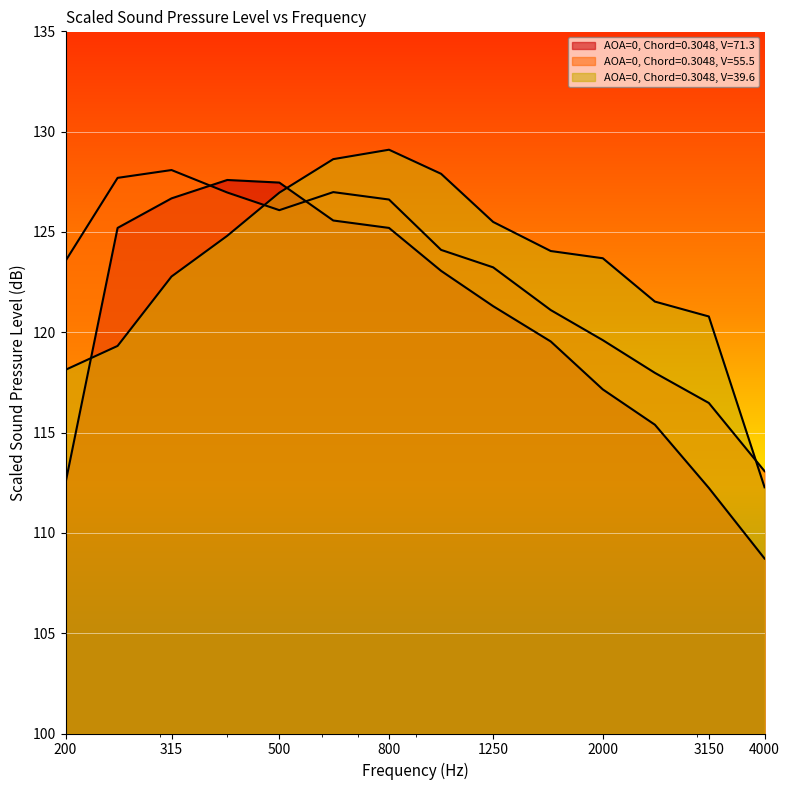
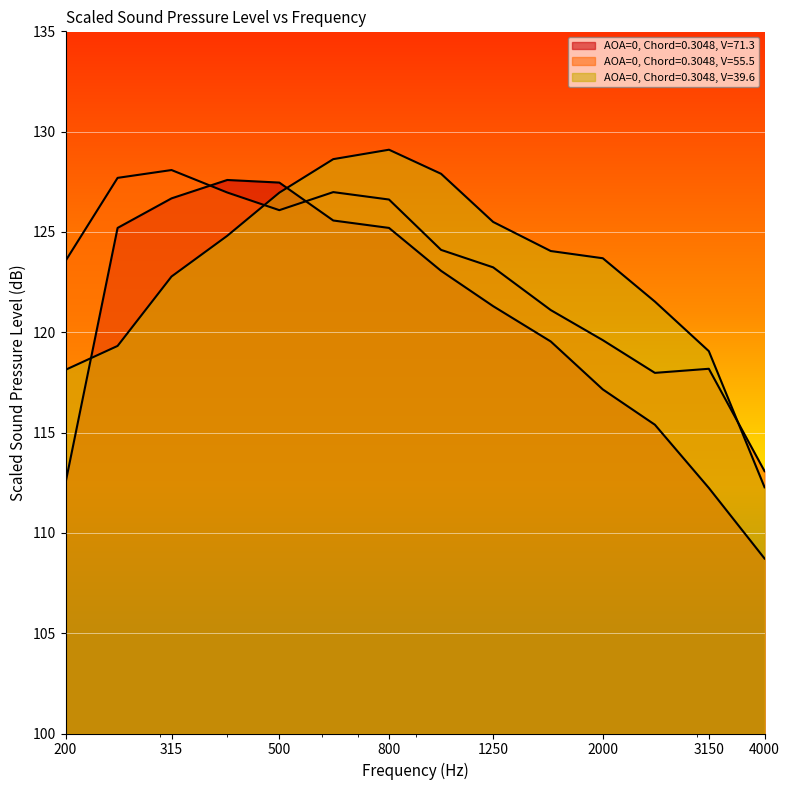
AOA=0, Chord=0.3048, V=55.5, 3150: 116.5 -> 118.2
AOA=0, Chord=0.3048, V=39.6, 3150: 120.8 -> 119.1
